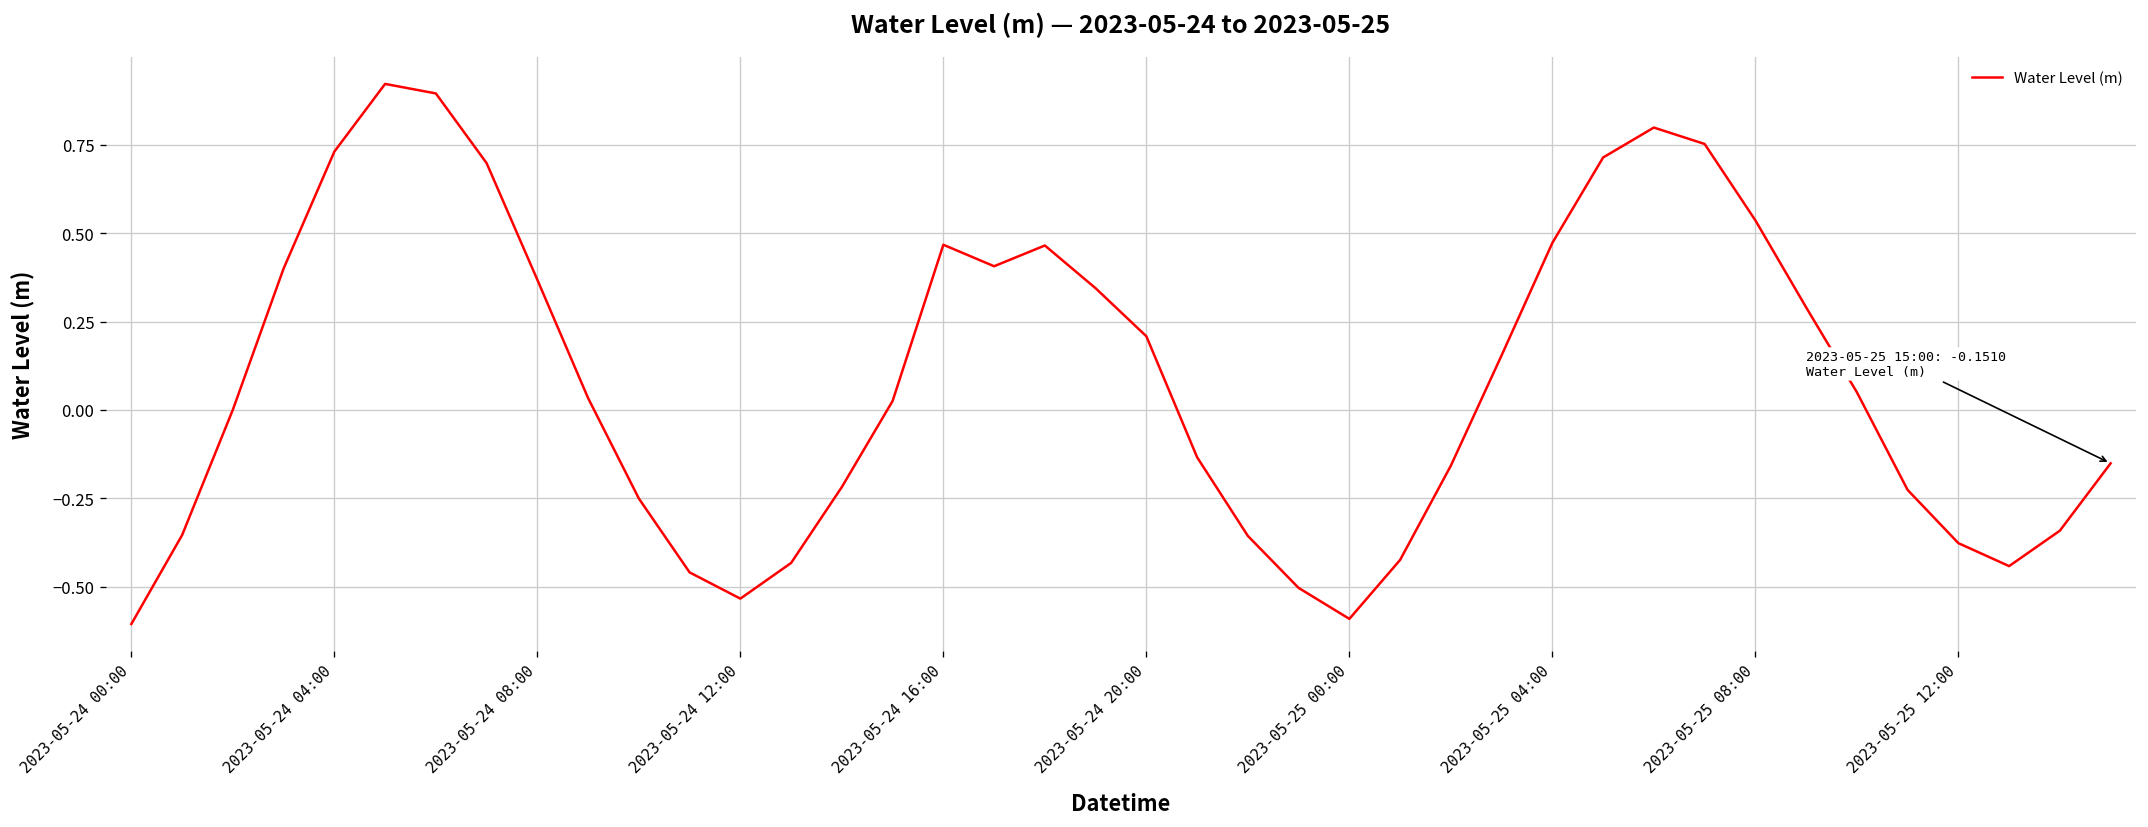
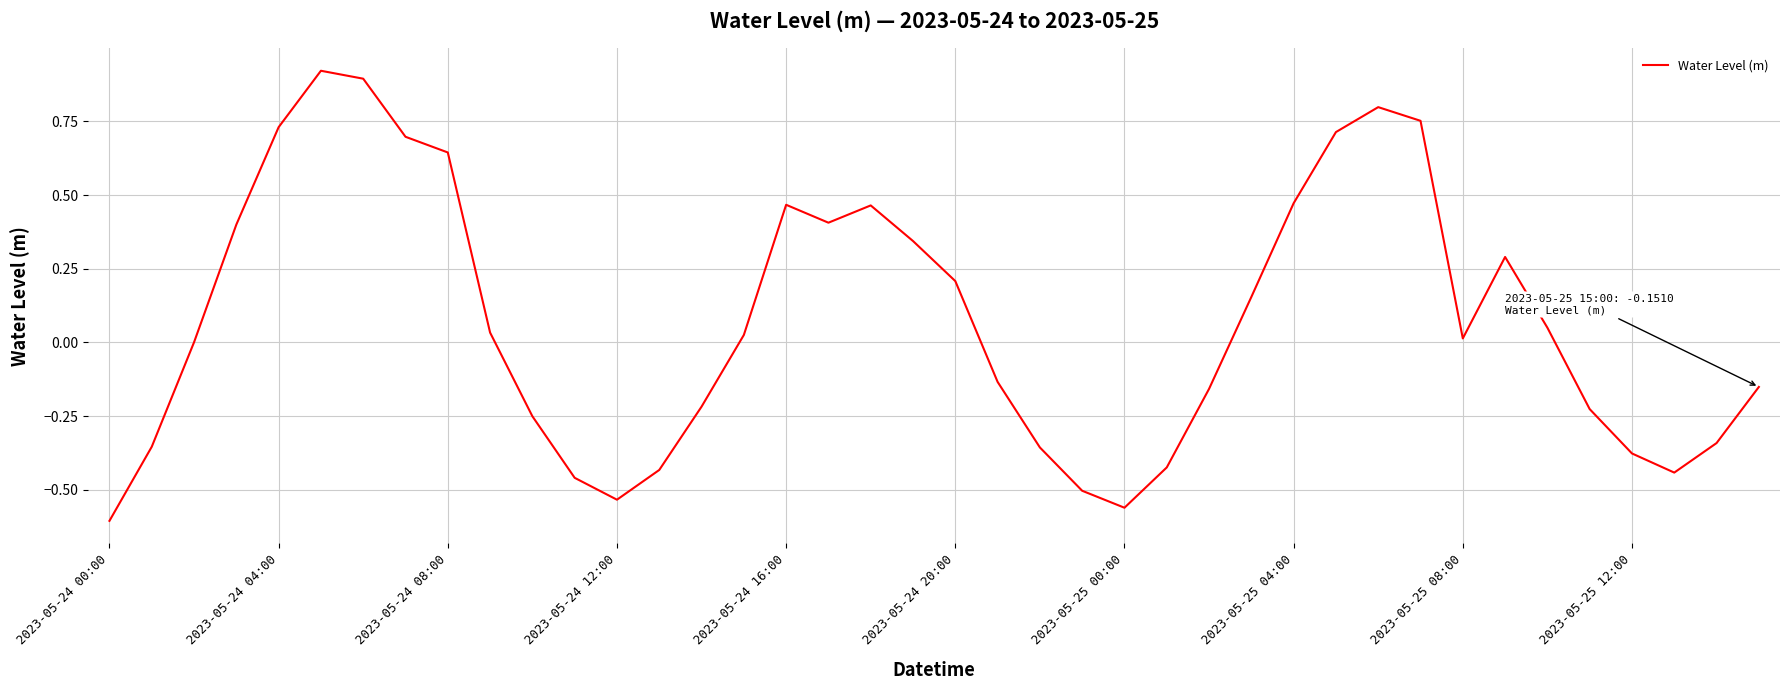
2023-05-24 08:00: 0.37 -> 0.64
2023-05-25 00:00: -0.59 -> -0.56
2023-05-25 08:00: 0.54 -> 0.01
